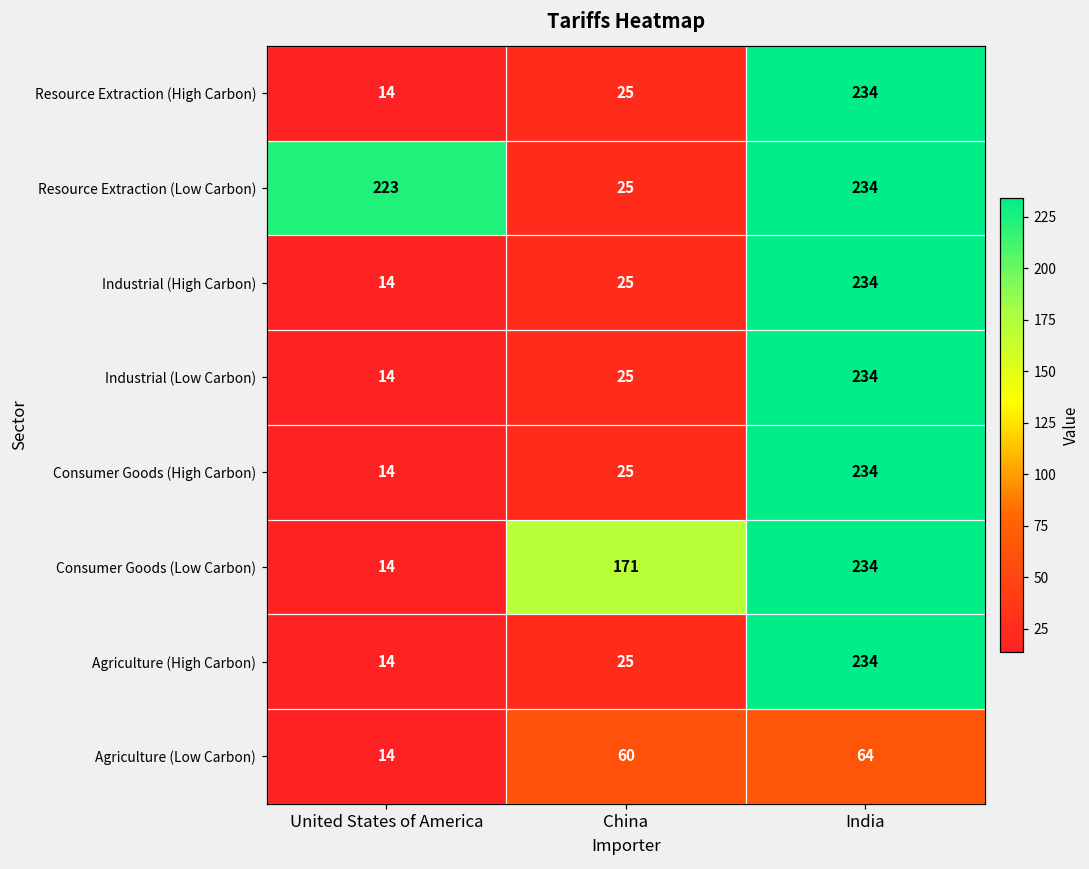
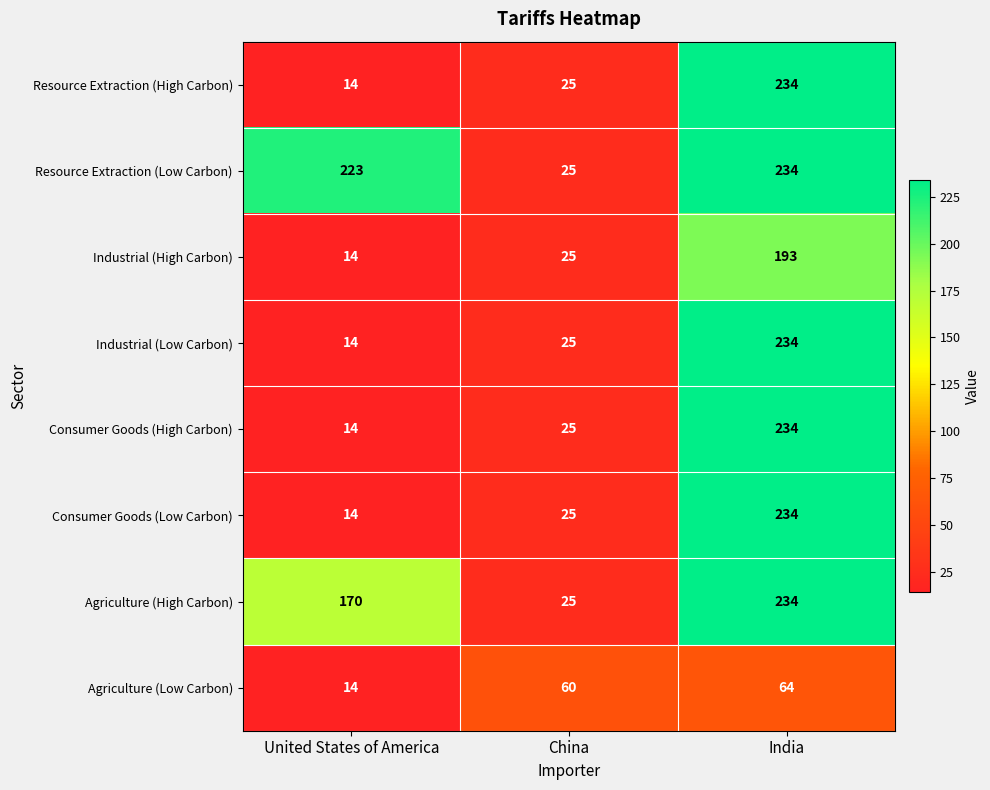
Industrial (High Carbon), India: 234 -> 193
Consumer Goods (Low Carbon), China: 171 -> 25
Agriculture (High Carbon), United States of America: 14 -> 170
